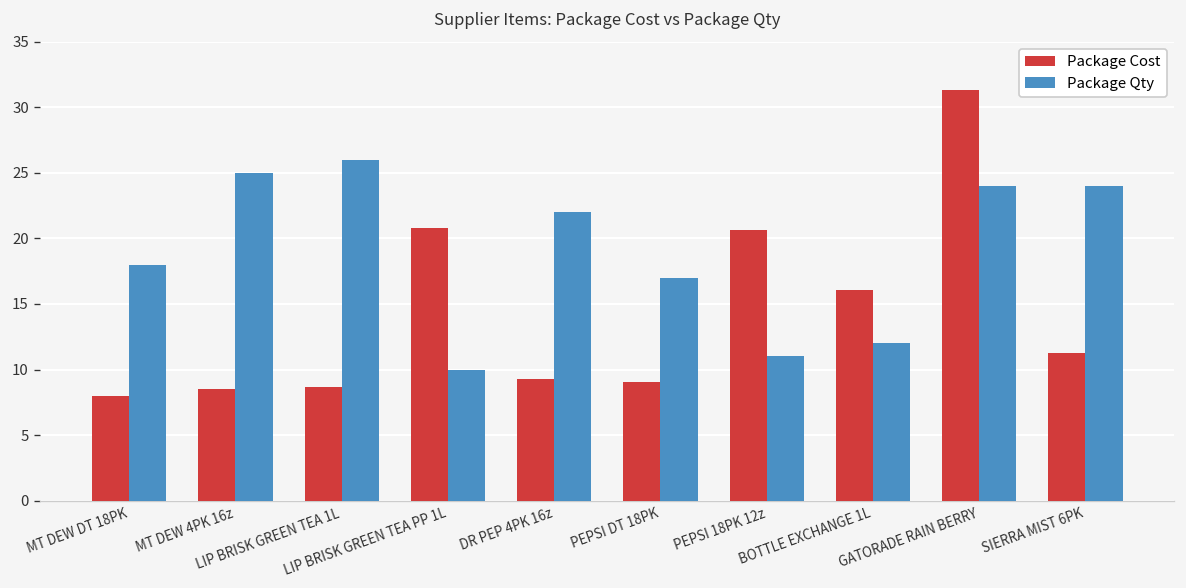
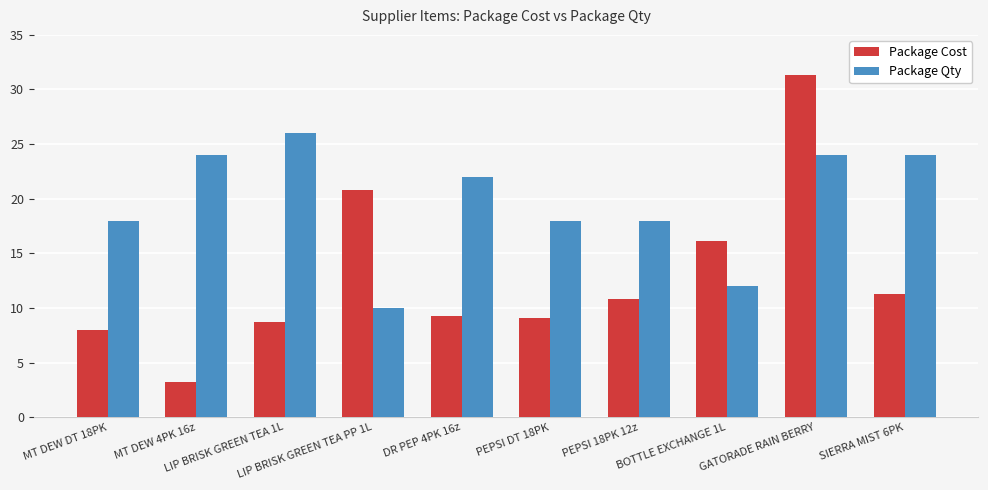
Package Cost, MT DEW 4PK 16z: 8.5 -> 3.2
Package Qty, MT DEW 4PK 16z: 25 -> 24
Package Qty, PEPSI DT 18PK: 17 -> 18
Package Cost, PEPSI 18PK 12z: 20.7 -> 10.8
Package Qty, PEPSI 18PK 12z: 11 -> 18
